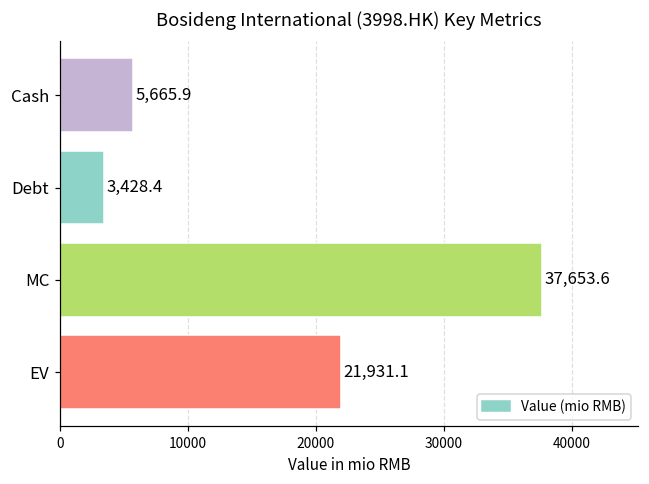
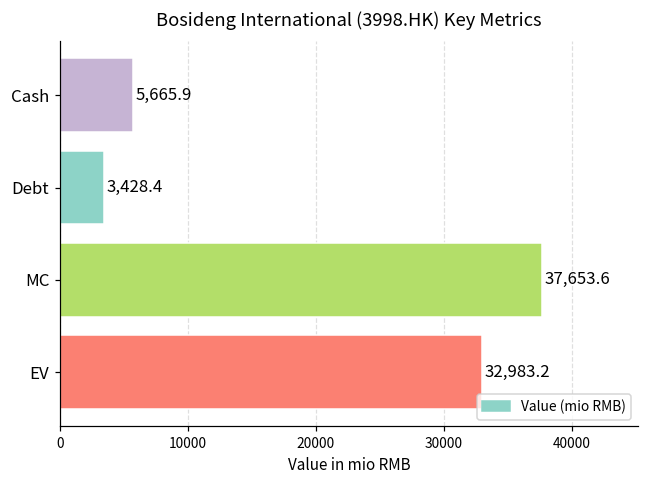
EV: 21,931.1 -> 32,983.2
